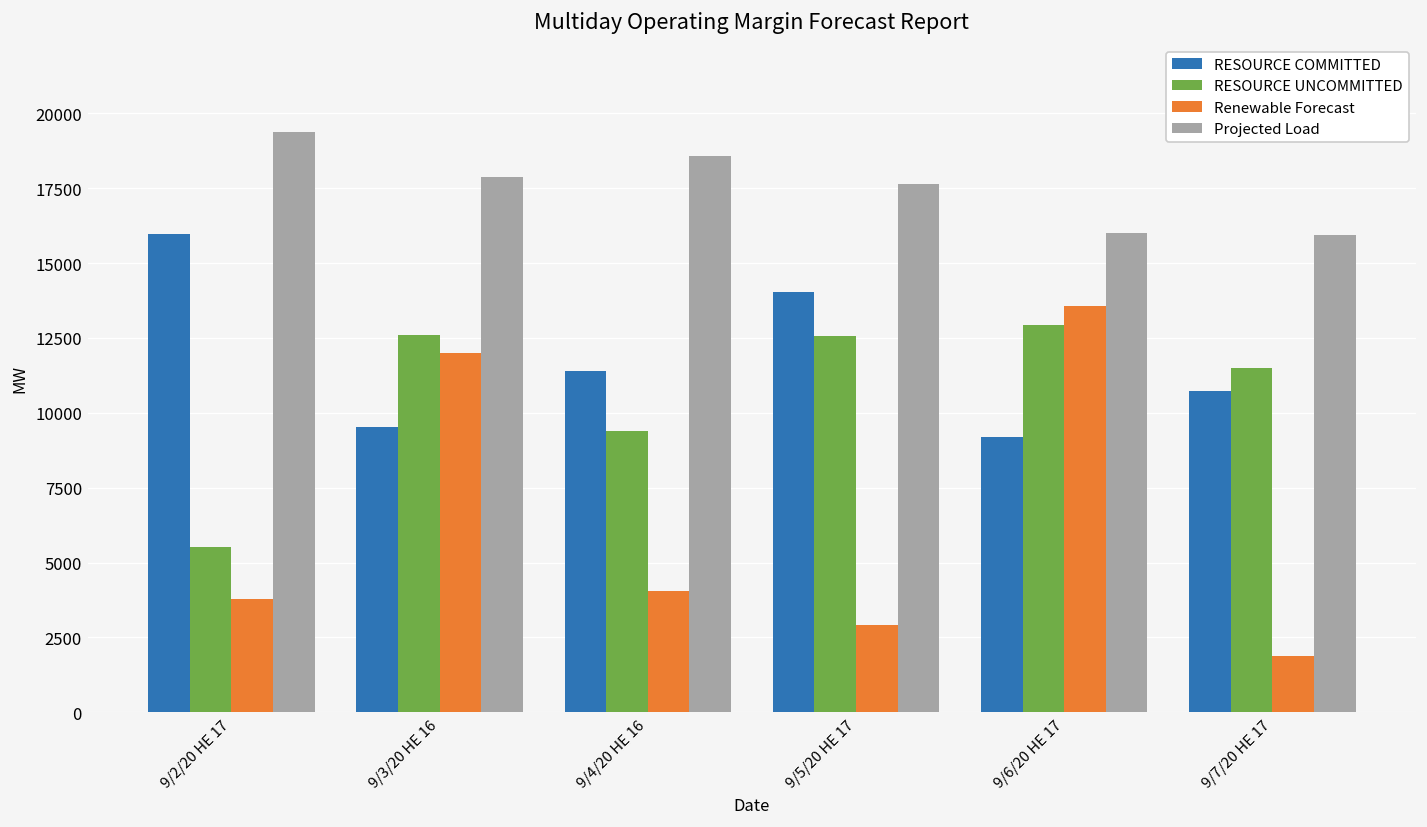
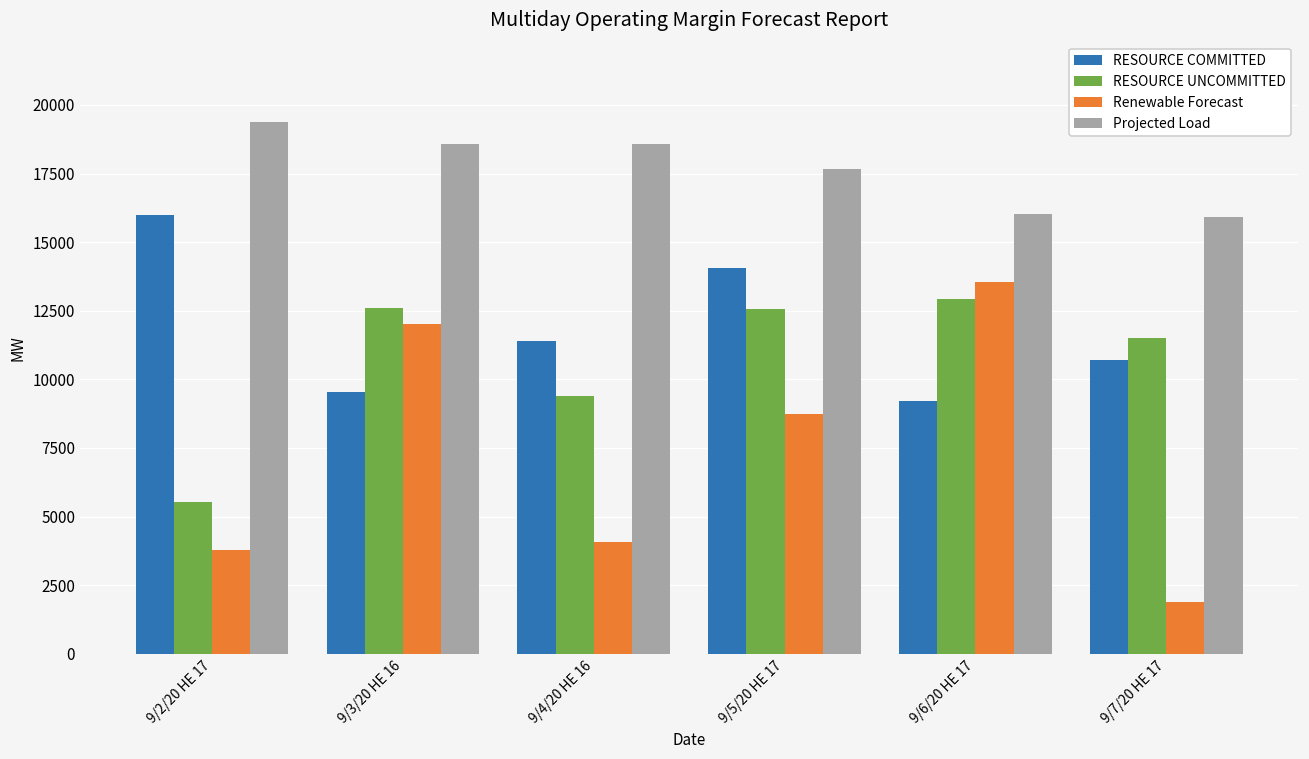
Projected Load, 9/3/20 HE 16: 17900 -> 18600
Renewable Forecast, 9/5/20 HE 17: 2900 -> 8700
